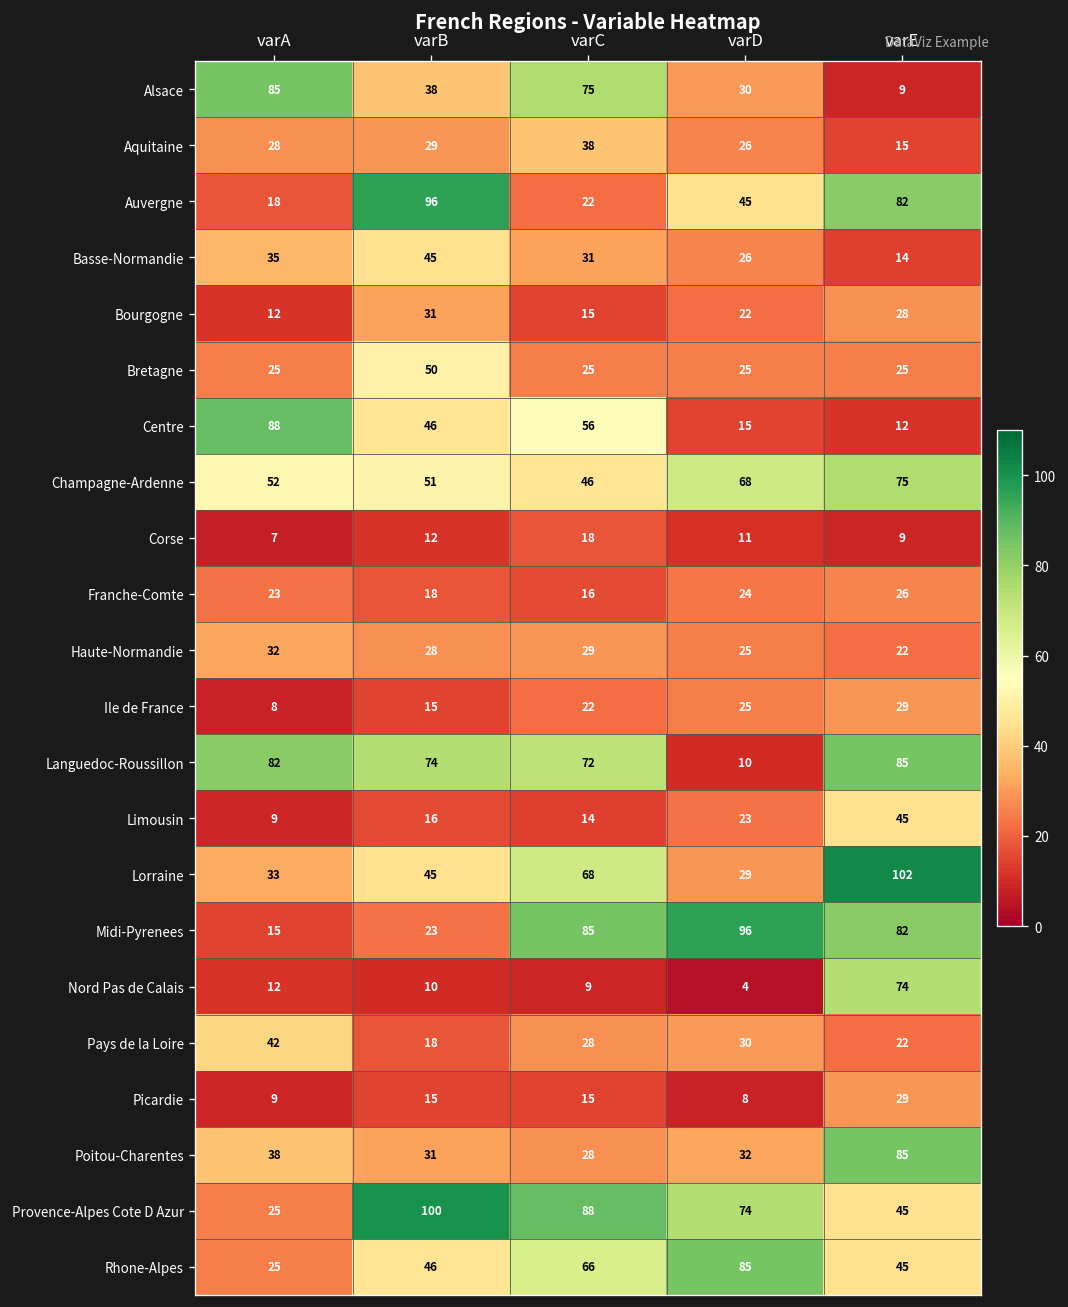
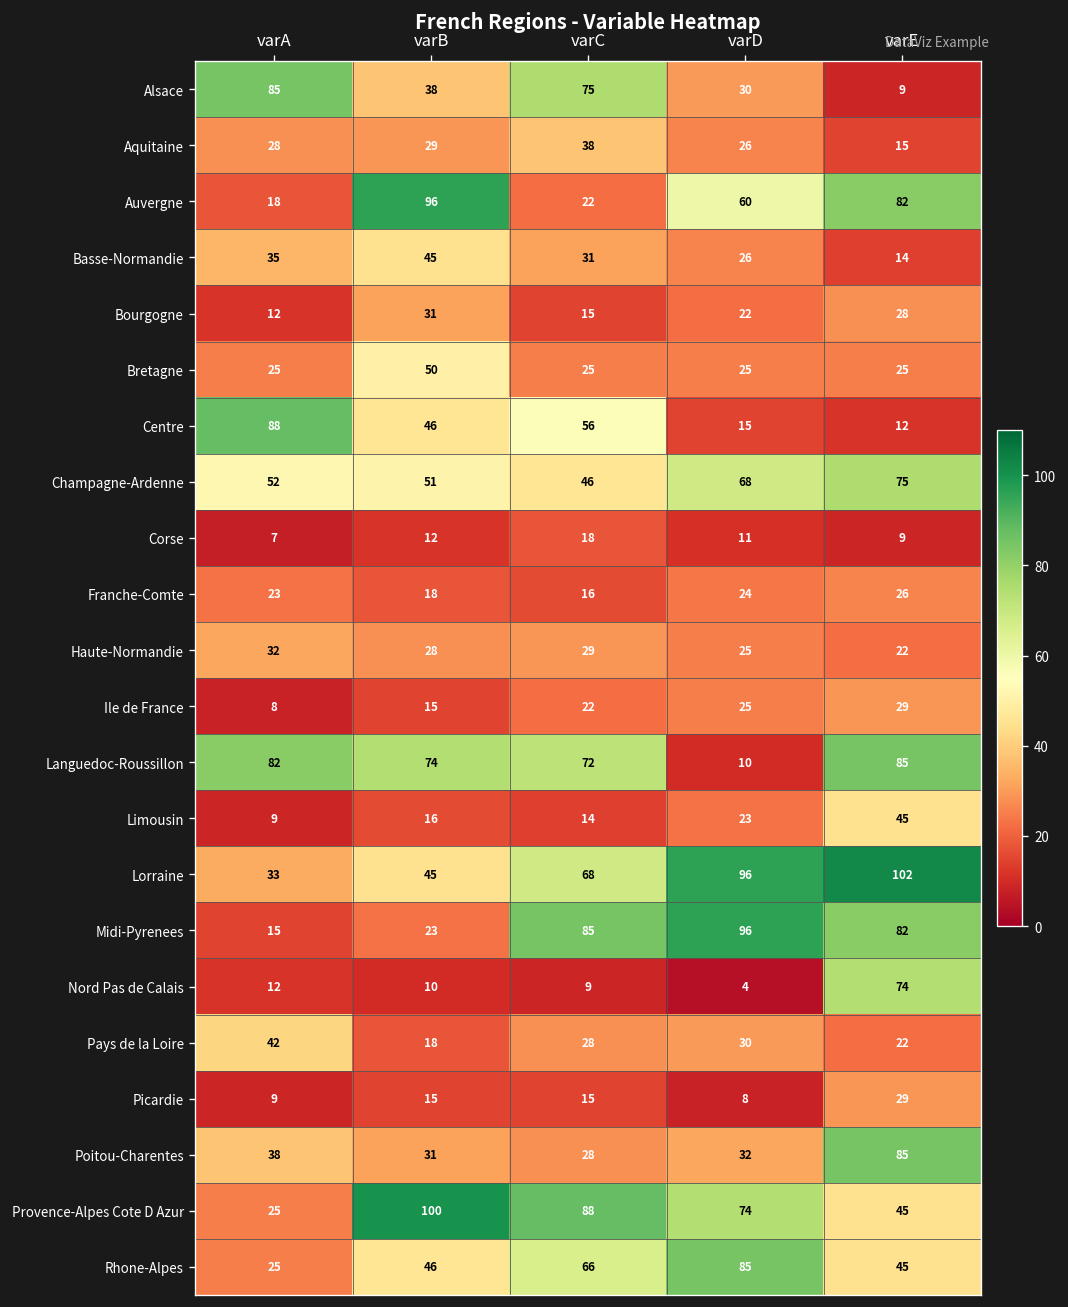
Auvergne, varD: 45 -> 60
Lorraine, varD: 29 -> 96
